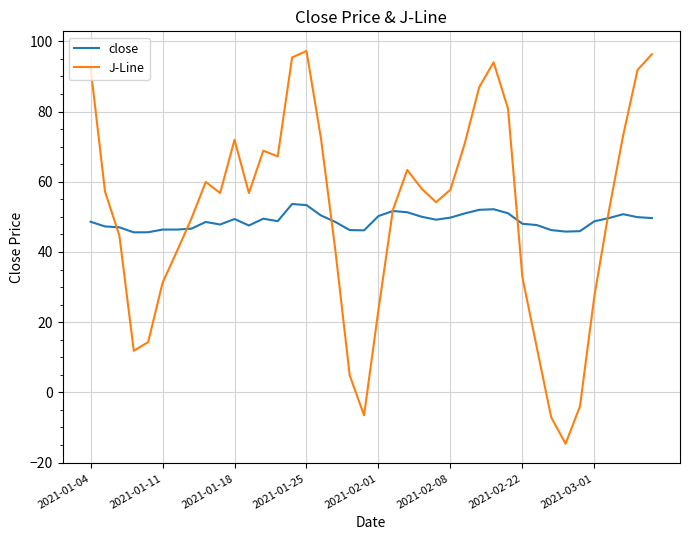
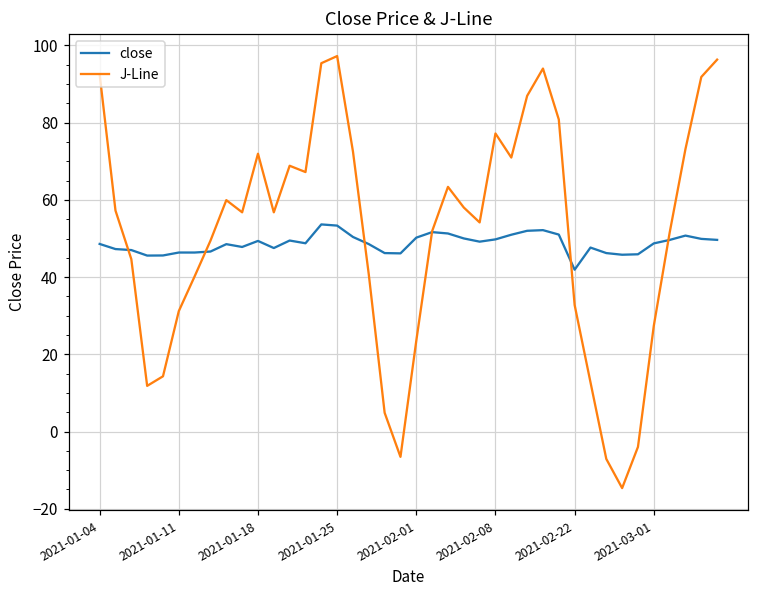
J-Line, 2021-02-08: 58 -> 77
close, 2021-02-22: 48 -> 42
